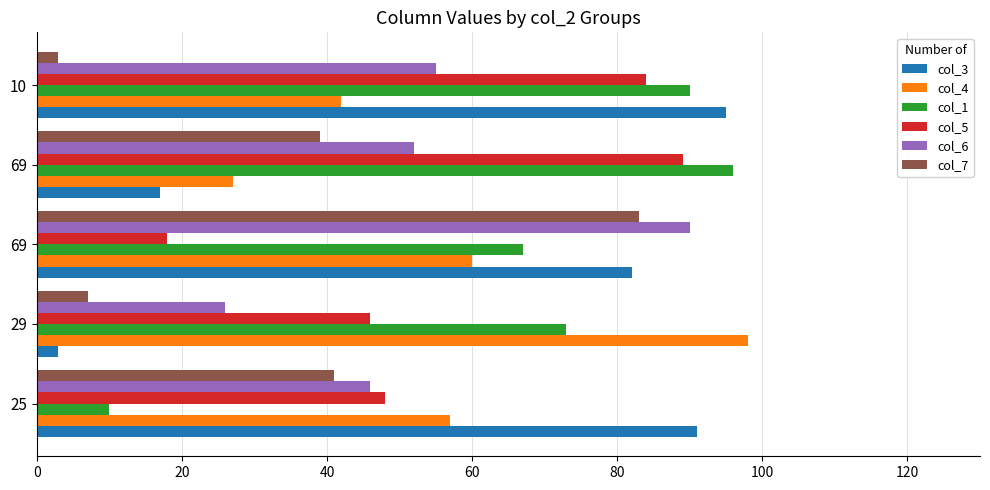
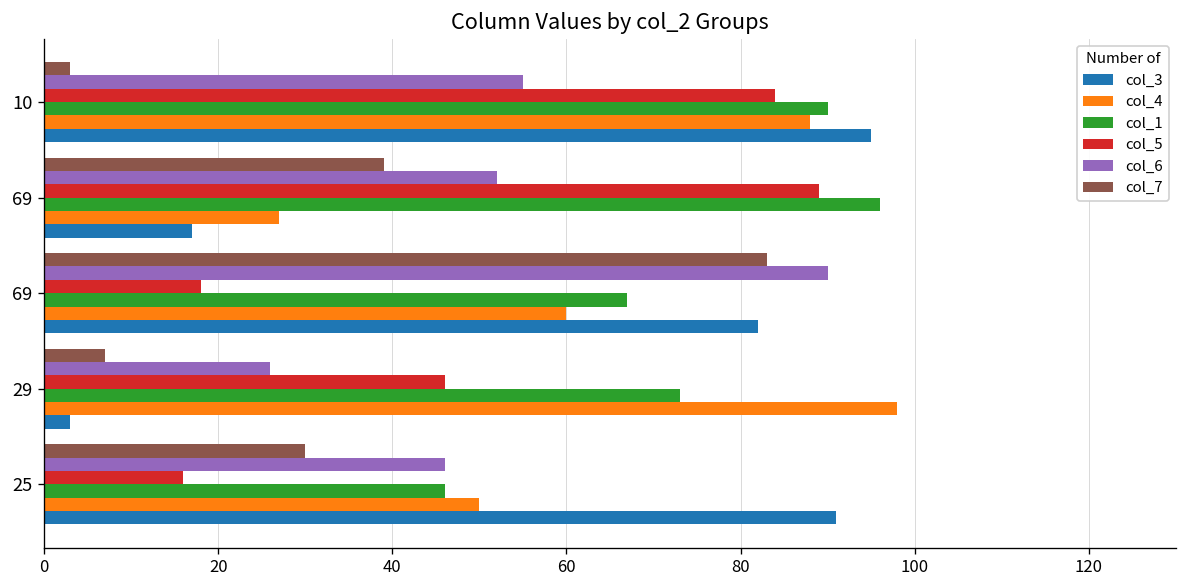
col_4, 10: 42 -> 88
col_7, 25: 41 -> 30
col_5, 25: 48 -> 16
col_1, 25: 10 -> 46
col_4, 25: 57 -> 50
